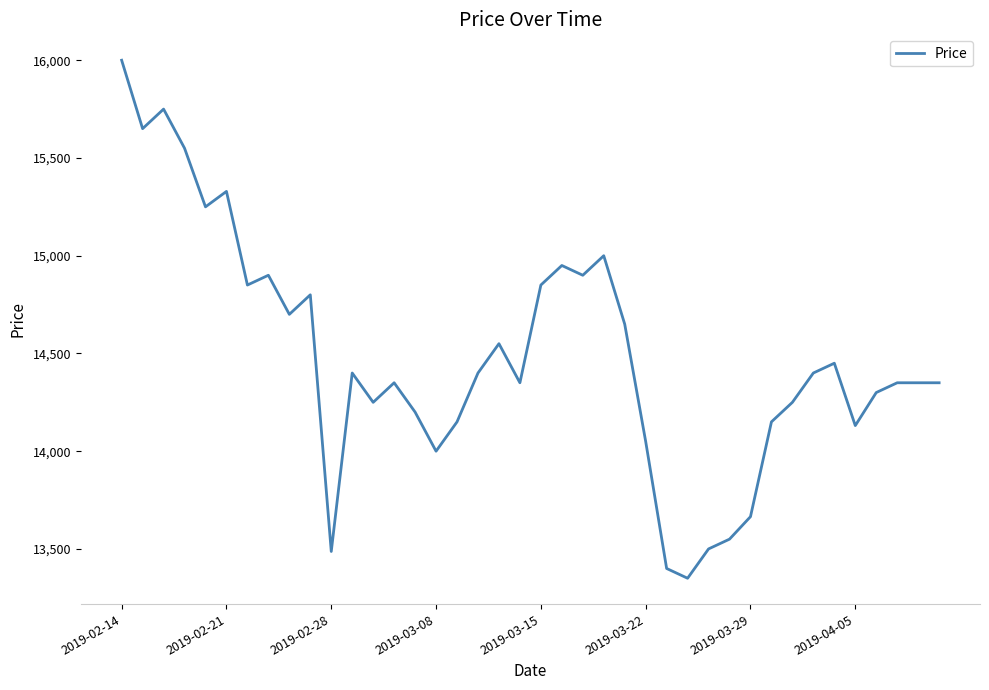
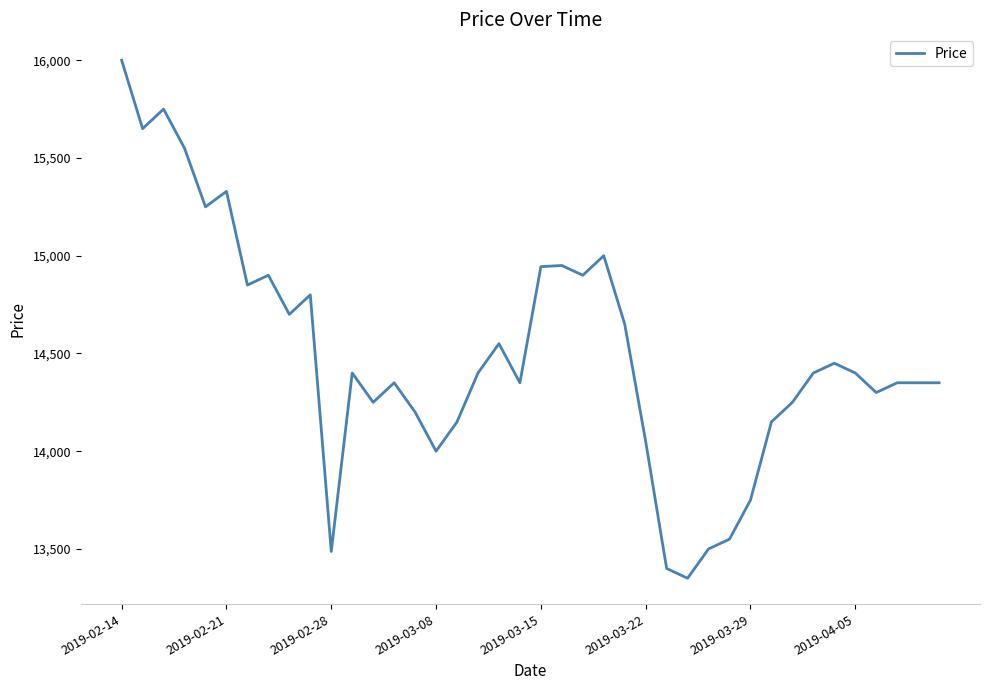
2019-03-15: 14,850 -> 14,940
2019-03-29: 13,670 -> 13,750
2019-04-05: 14,130 -> 14,400
